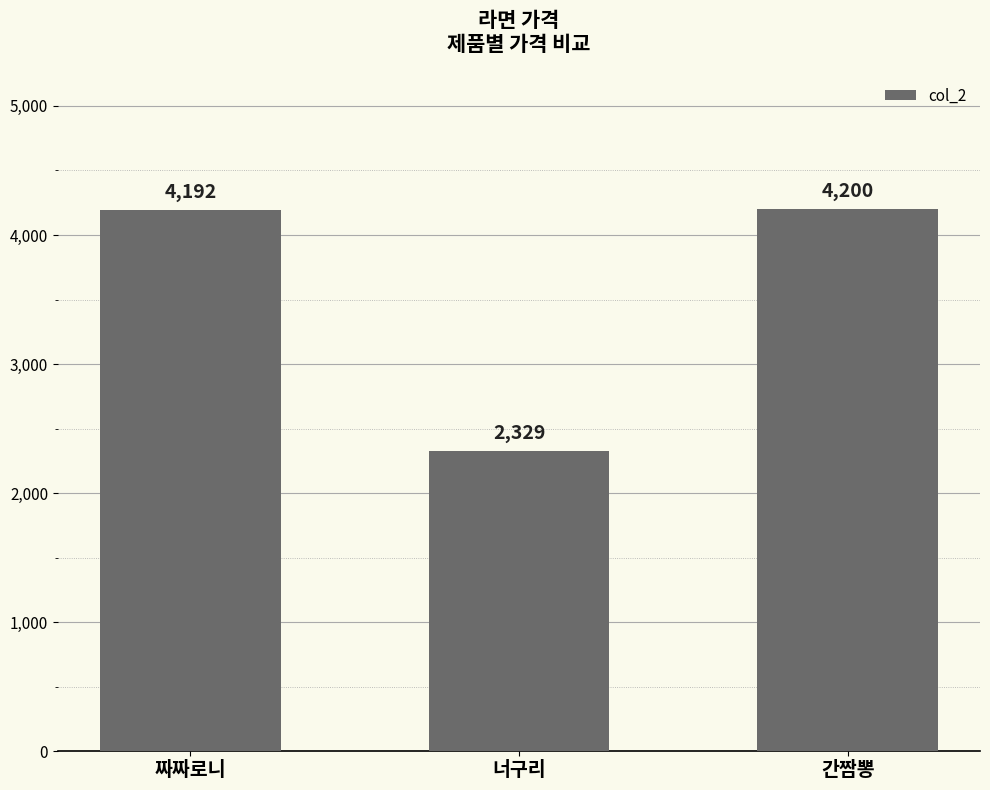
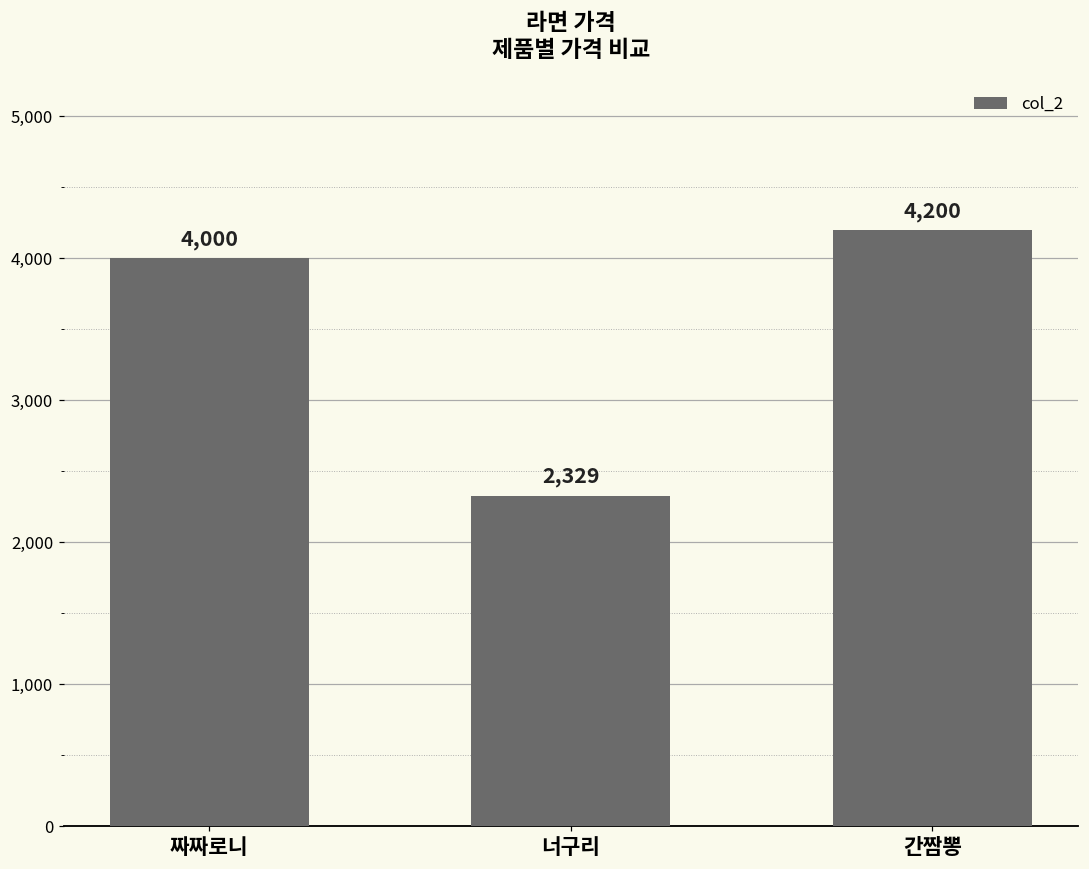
짜짜로니: 4,192 -> 4,000
